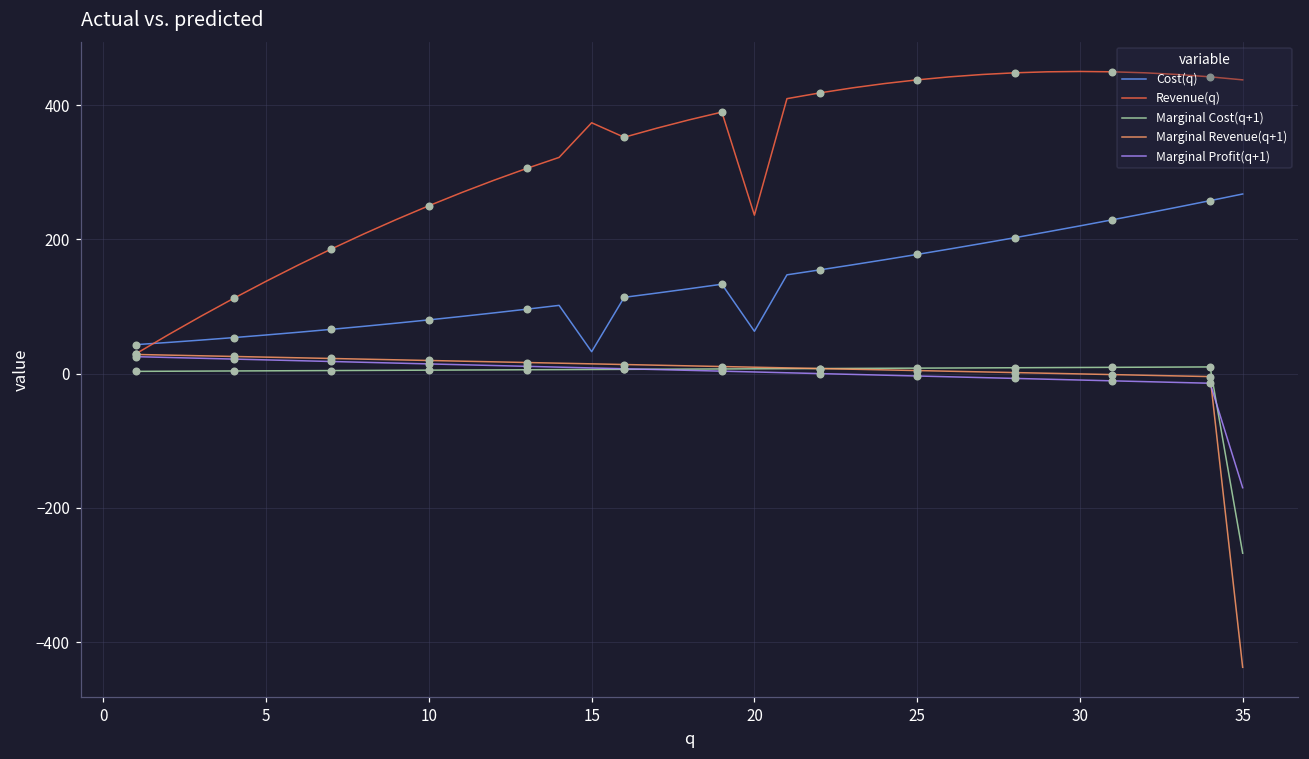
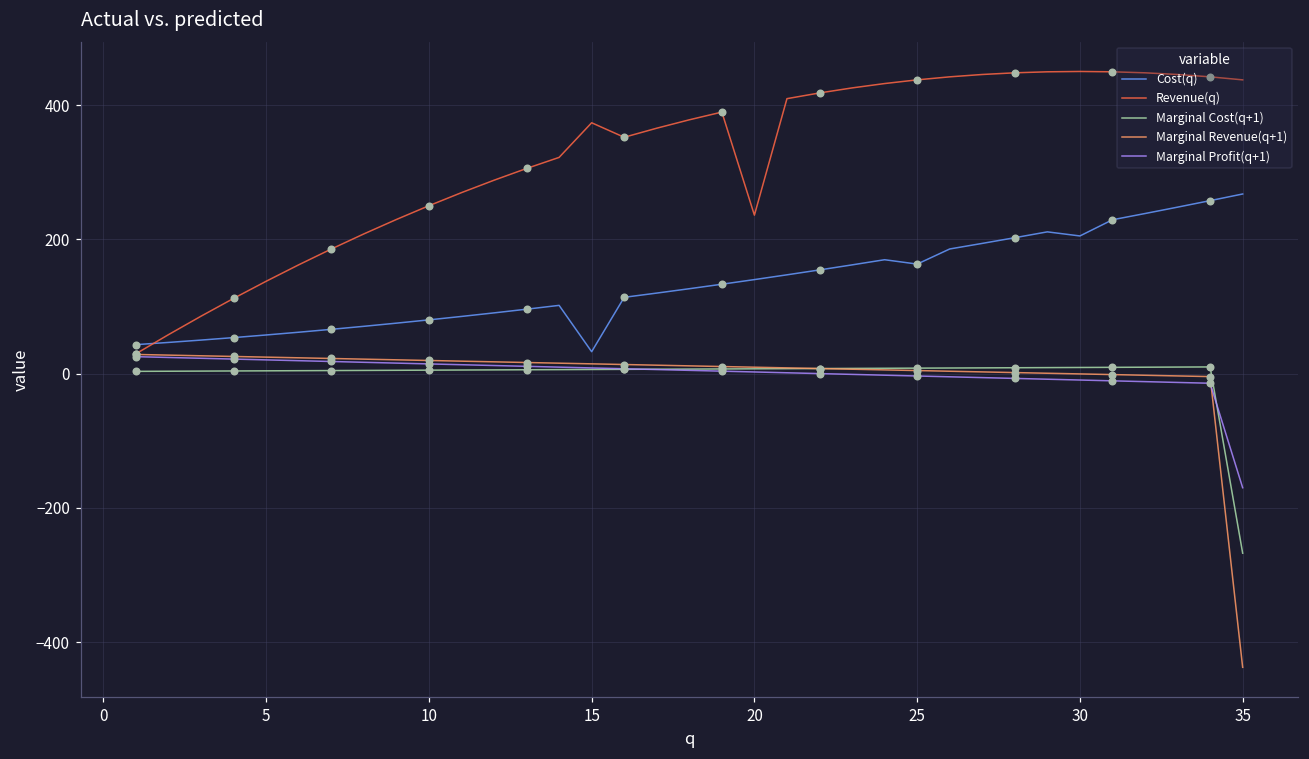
Cost(q), 20: 60 -> 140
Cost(q), 25: 180 -> 160
Cost(q), 30: 220 -> 210
